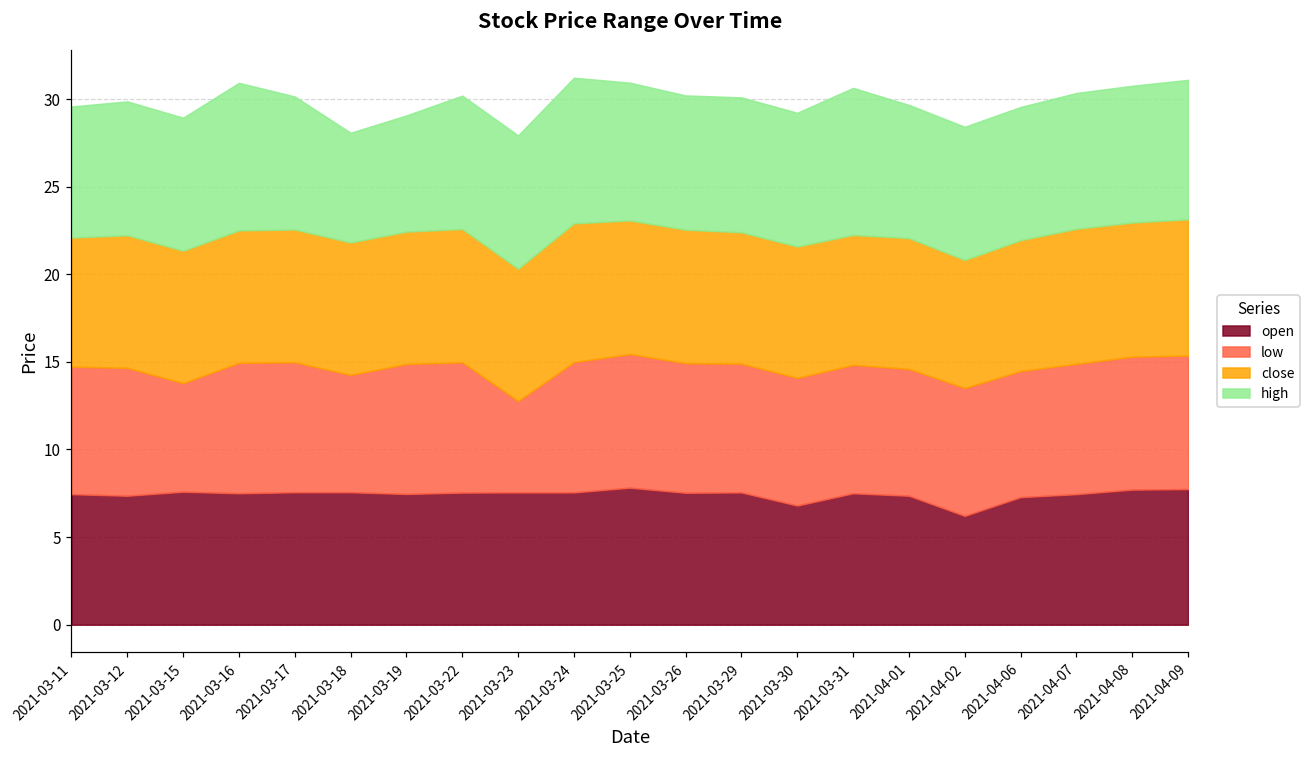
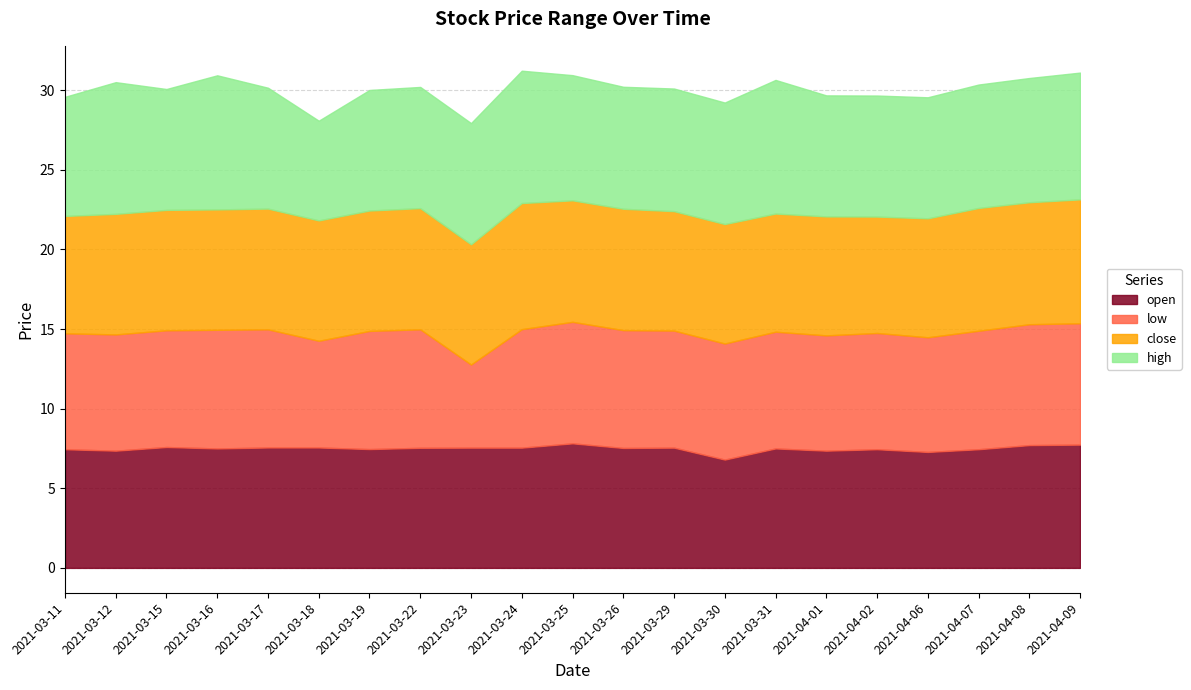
high, 2021-03-12: 7.6 -> 8.3
low, 2021-03-15: 6.2 -> 7.3
high, 2021-03-19: 6.6 -> 7.6
open, 2021-04-02: 6.2 -> 7.5
